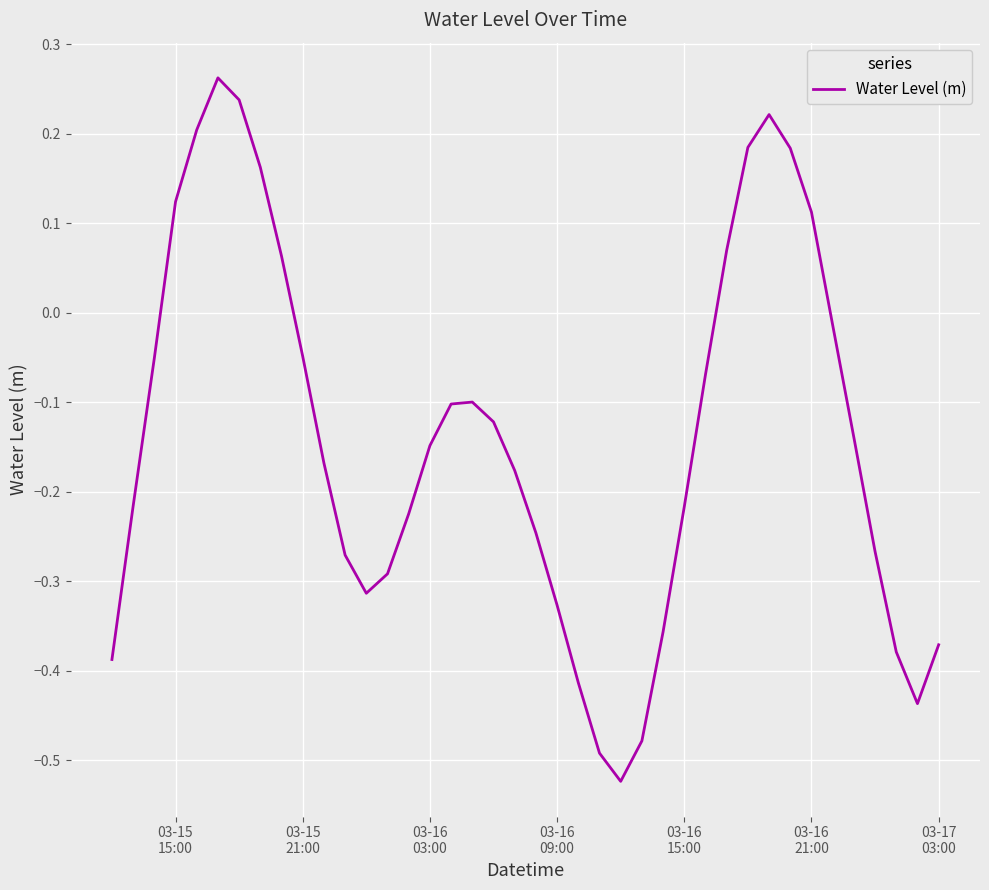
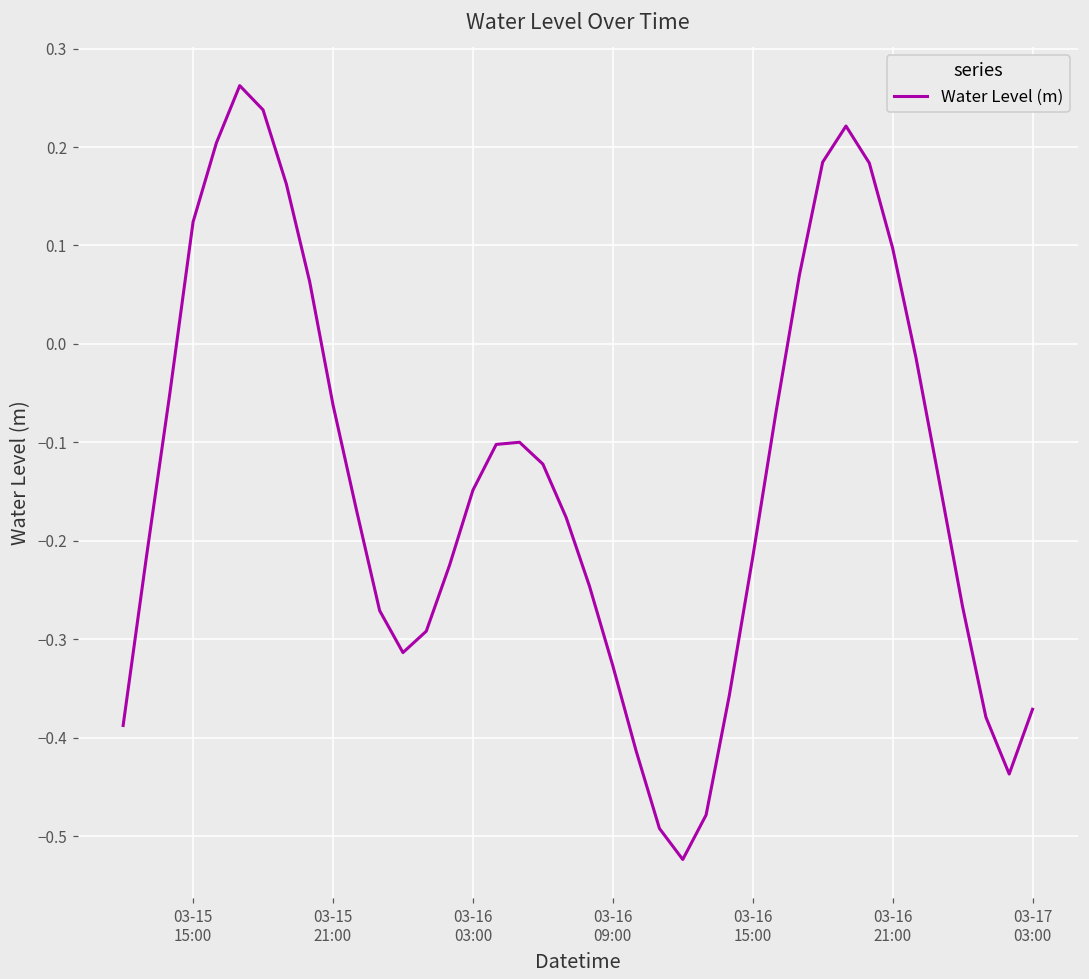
03-15 21:00: -0.05 -> -0.06
03-16 21:00: 0.11 -> 0.10
